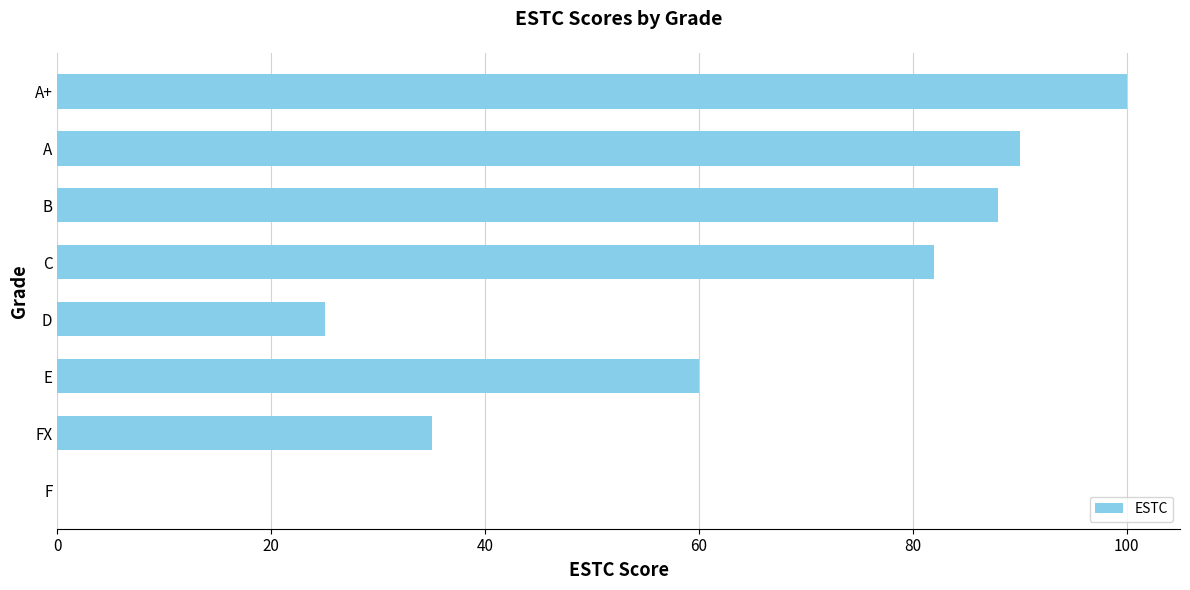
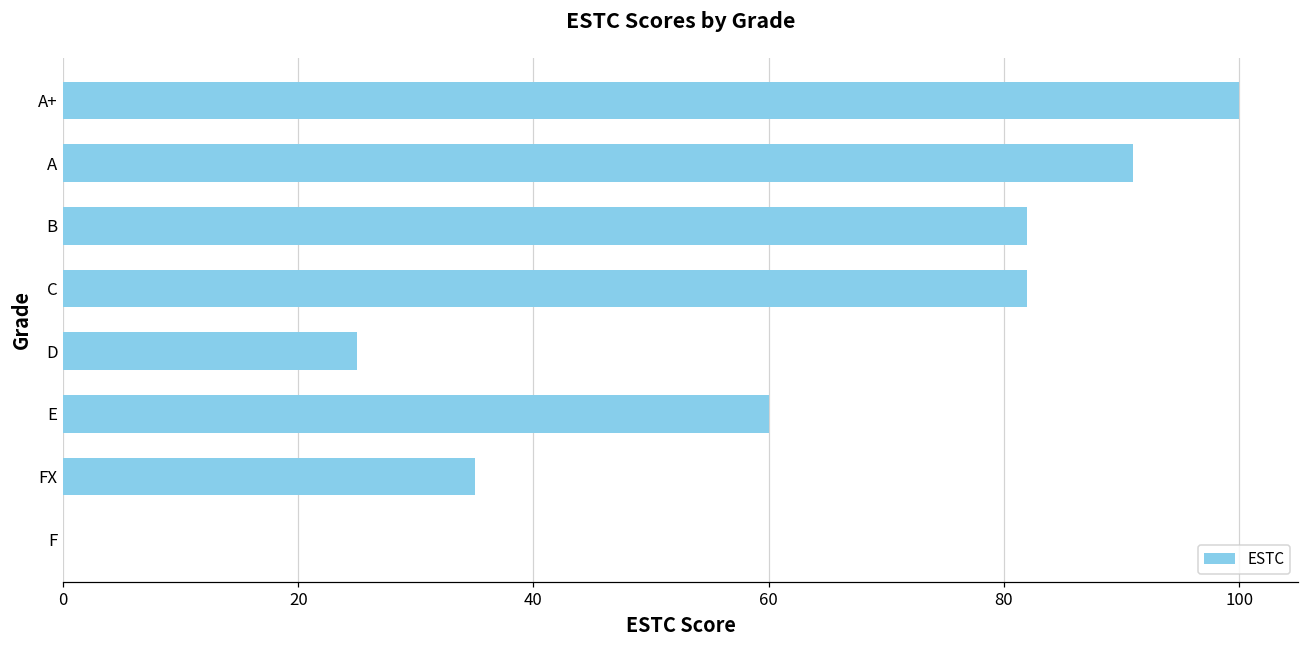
A: 90 -> 91
B: 88 -> 82
